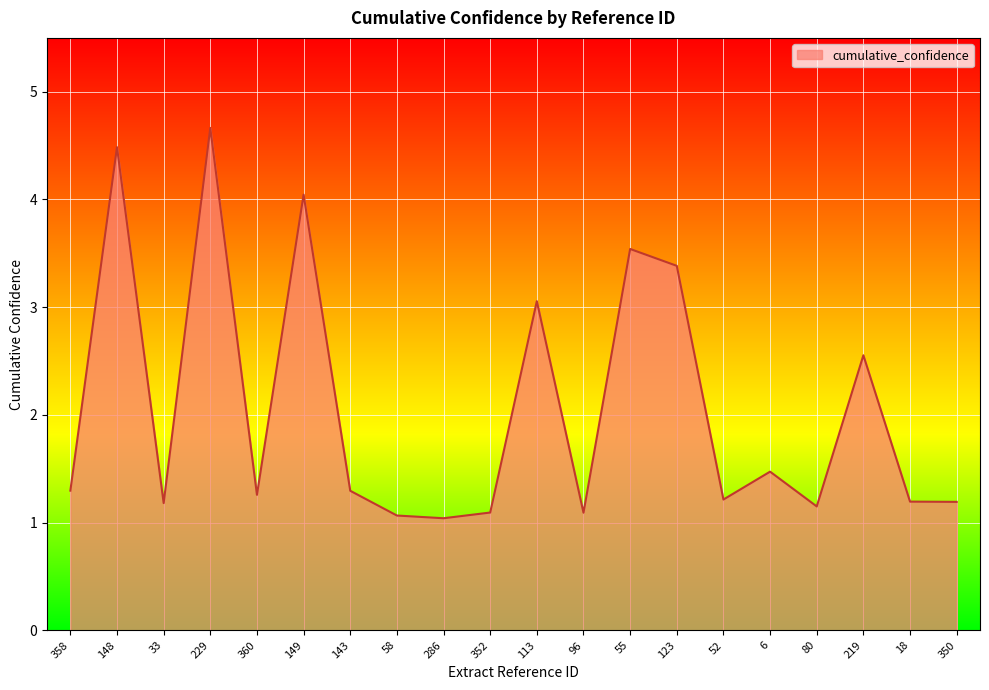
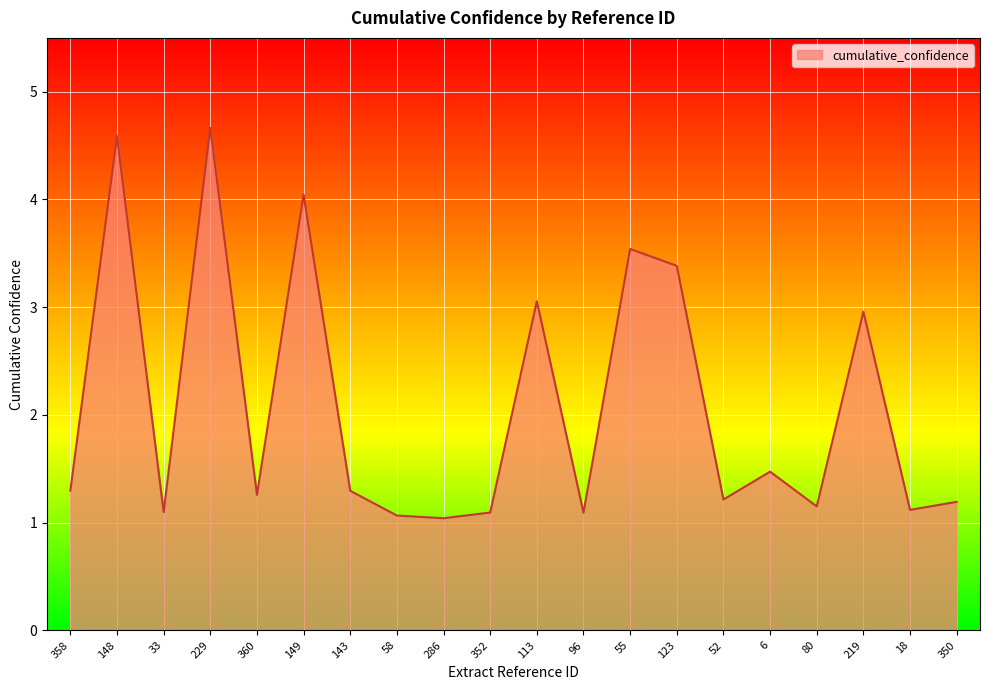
148: 4.49 -> 4.59
33: 1.18 -> 1.10
219: 2.55 -> 2.96
18: 1.20 -> 1.12
